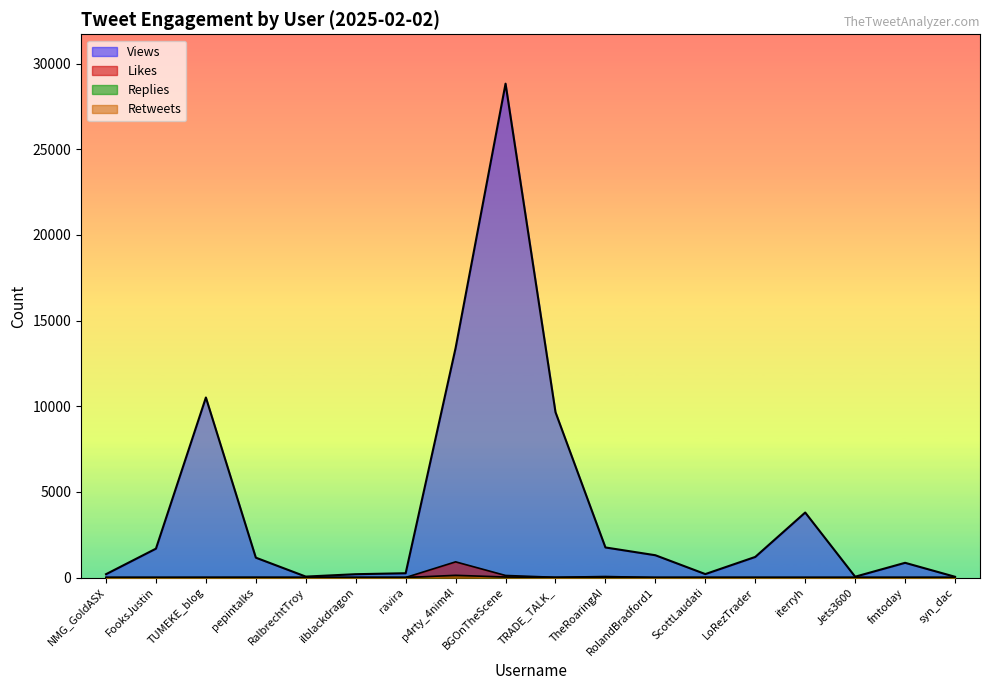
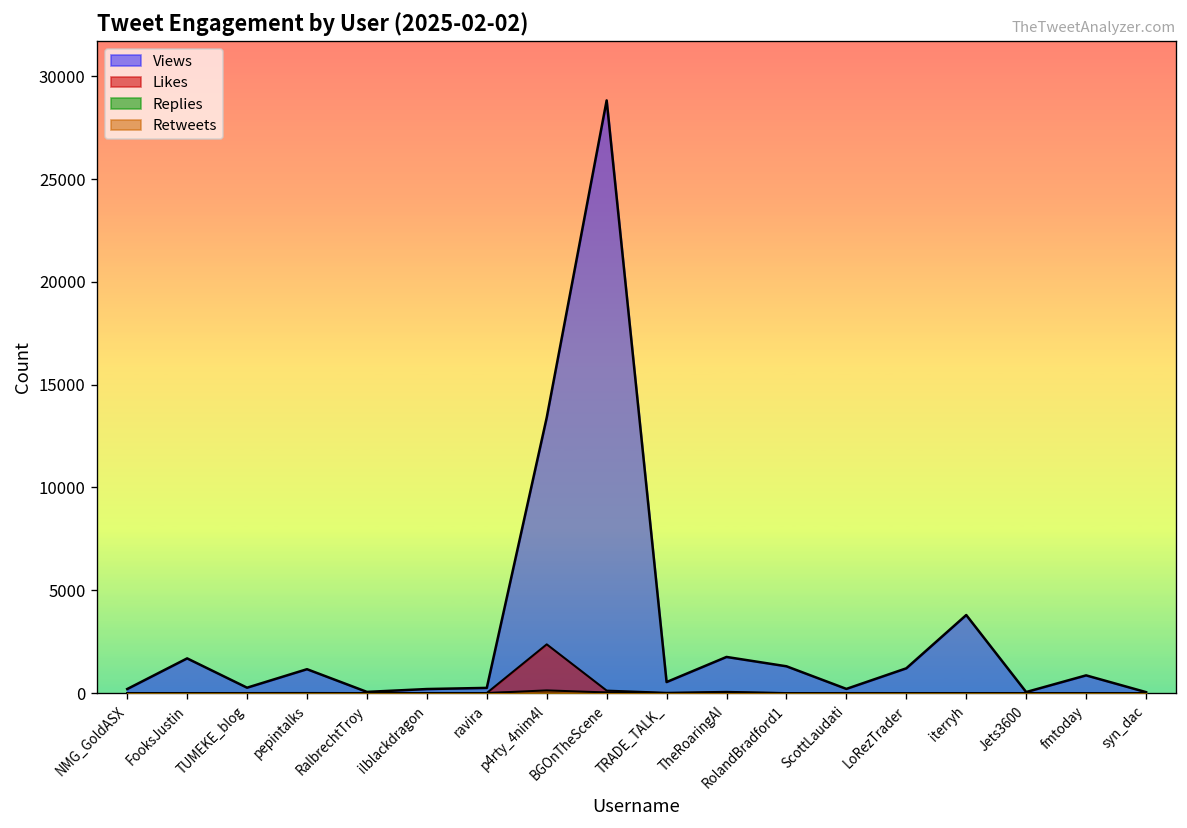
Views, TUMEKE_blog: 10500 -> 300
Likes, p4rty_4nim4l: 900 -> 2400
Views, TRADE_TALK_: 9700 -> 500
